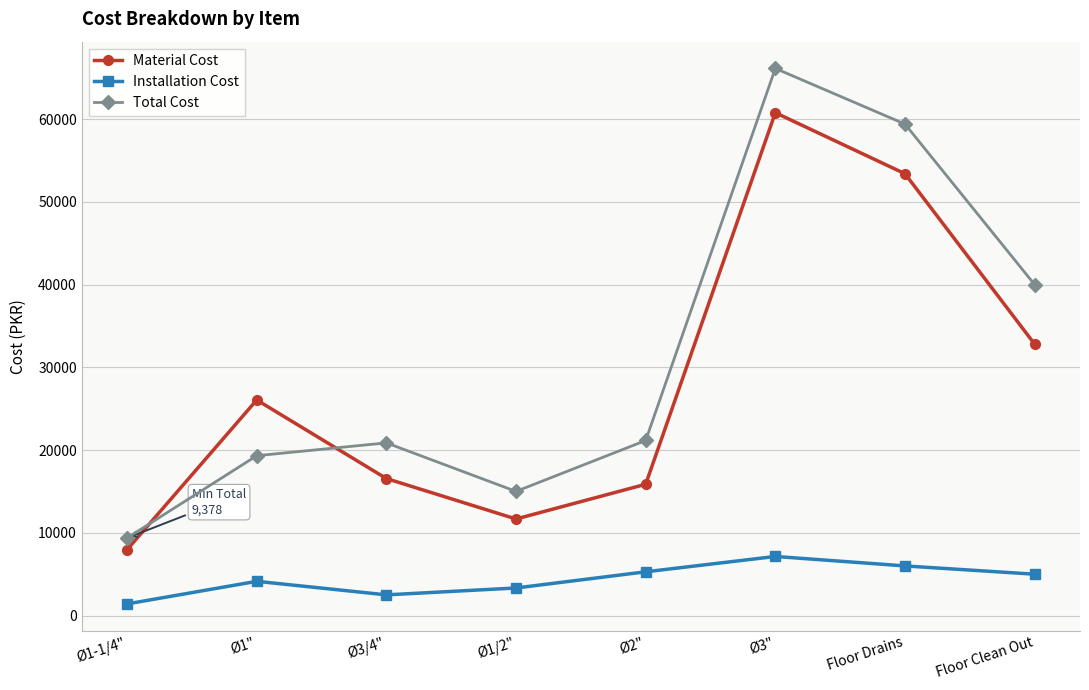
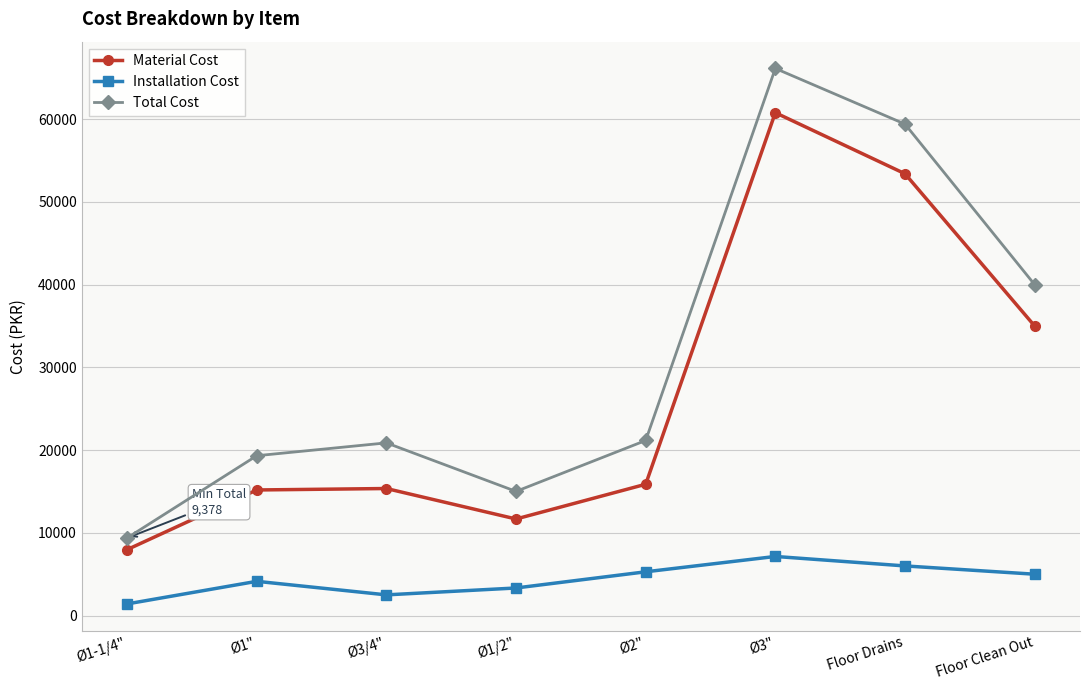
Material Cost, Ø1": 26000 -> 15000
Material Cost, Ø3/4": 17000 -> 15000
Material Cost, Floor Clean Out: 33000 -> 35000
